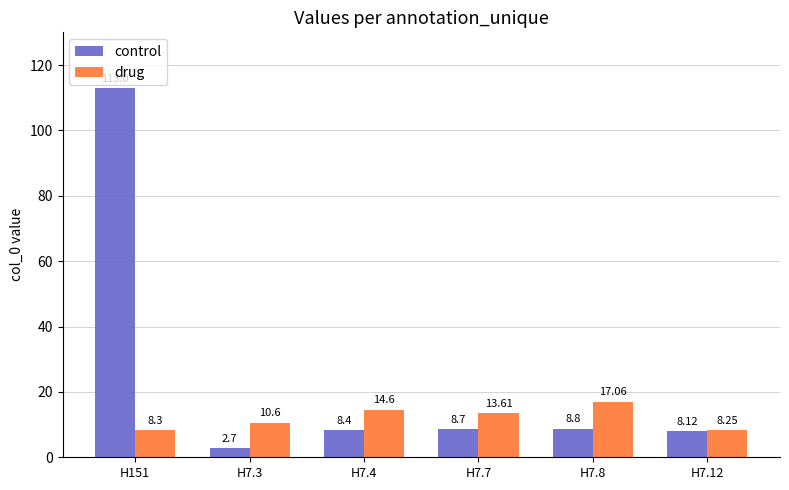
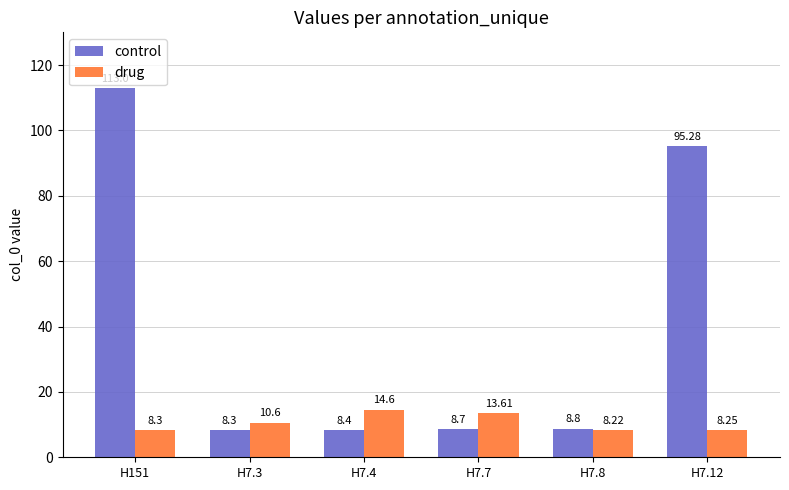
control, H7.3: 2.7 -> 8.3
drug, H7.8: 17.06 -> 8.22
control, H7.12: 8.12 -> 95.28
